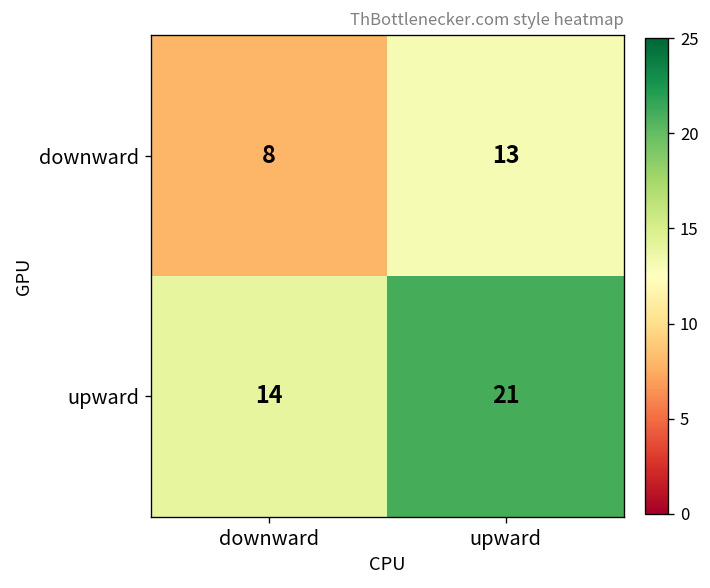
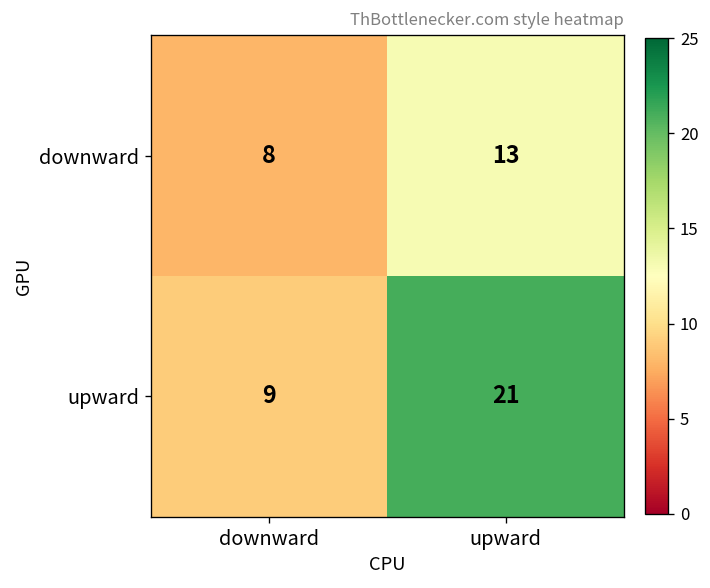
upward, downward: 14 -> 9
